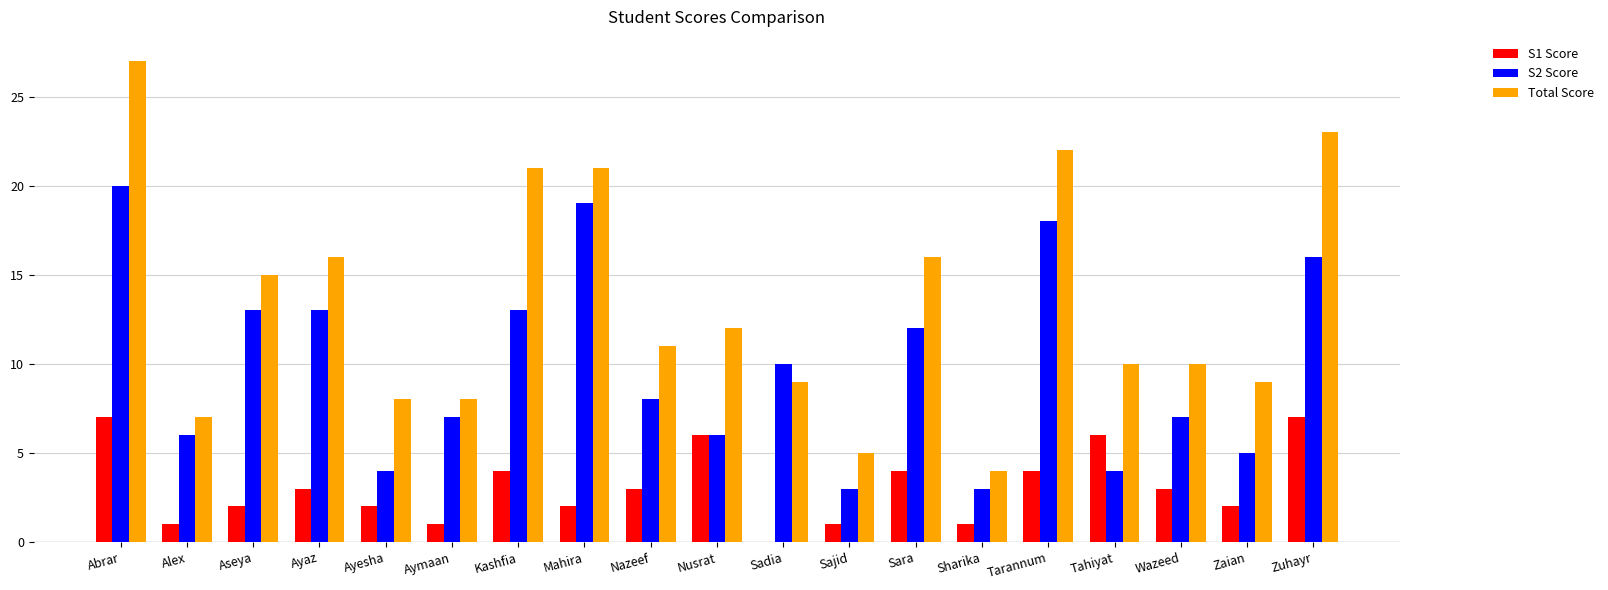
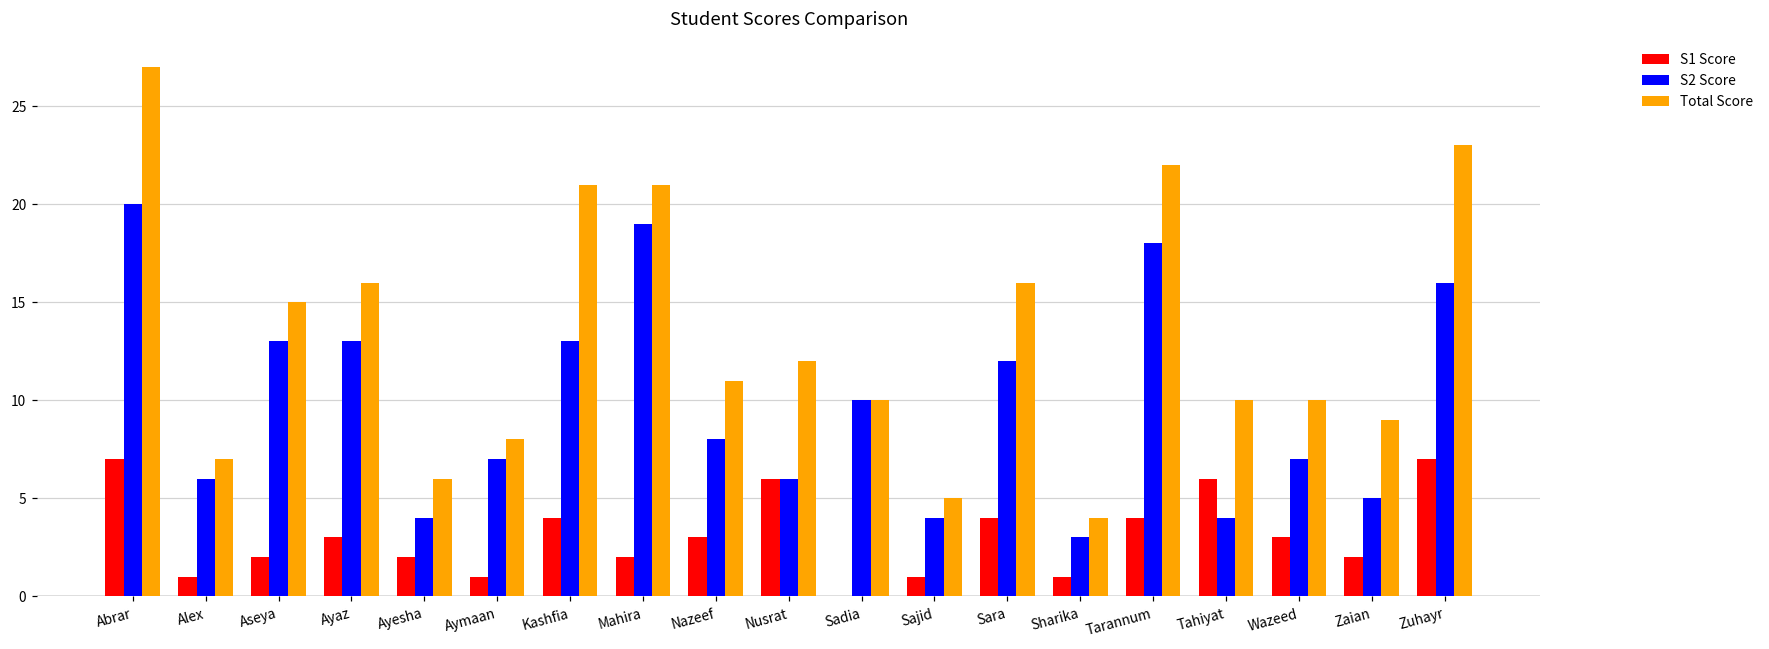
Total Score, Ayesha: 8 -> 6
Total Score, Sadia: 9 -> 10
S2 Score, Sajid: 3 -> 4
